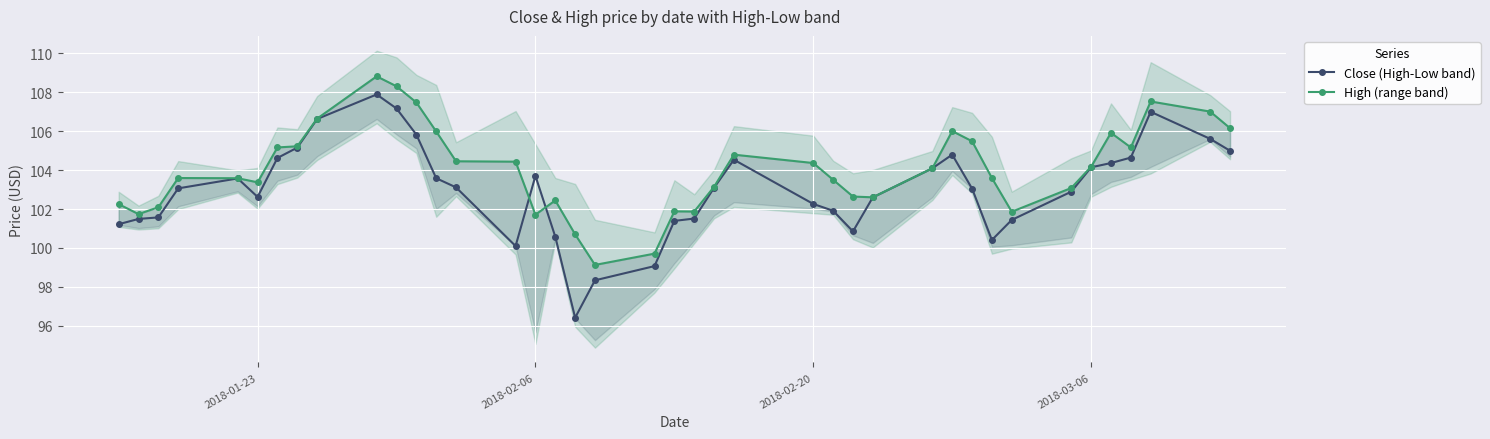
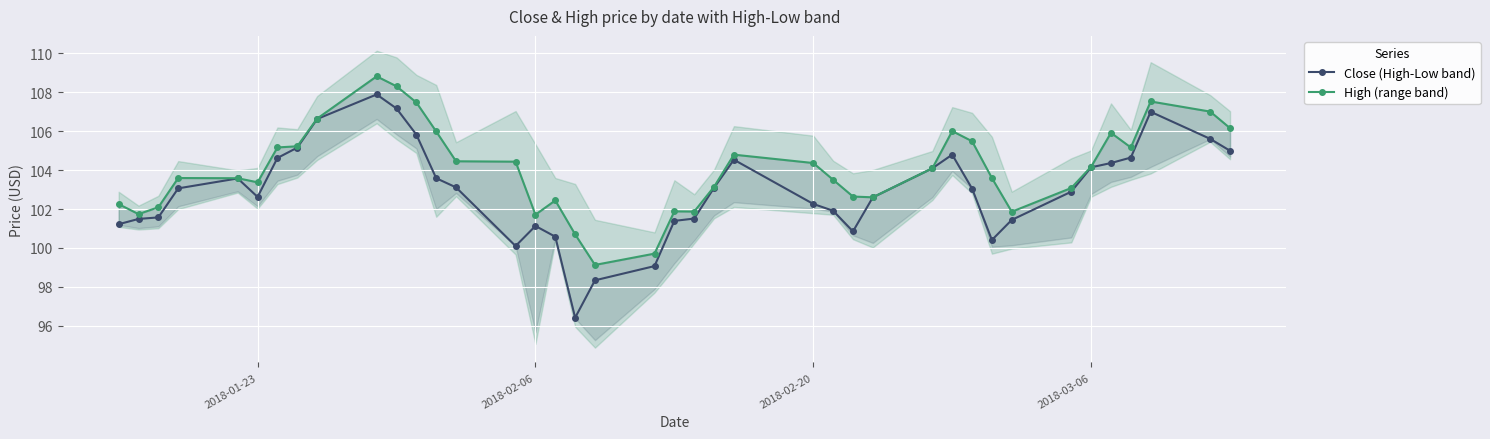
Close (High-Low band), 2018-02-06: 103.7 -> 101.1
